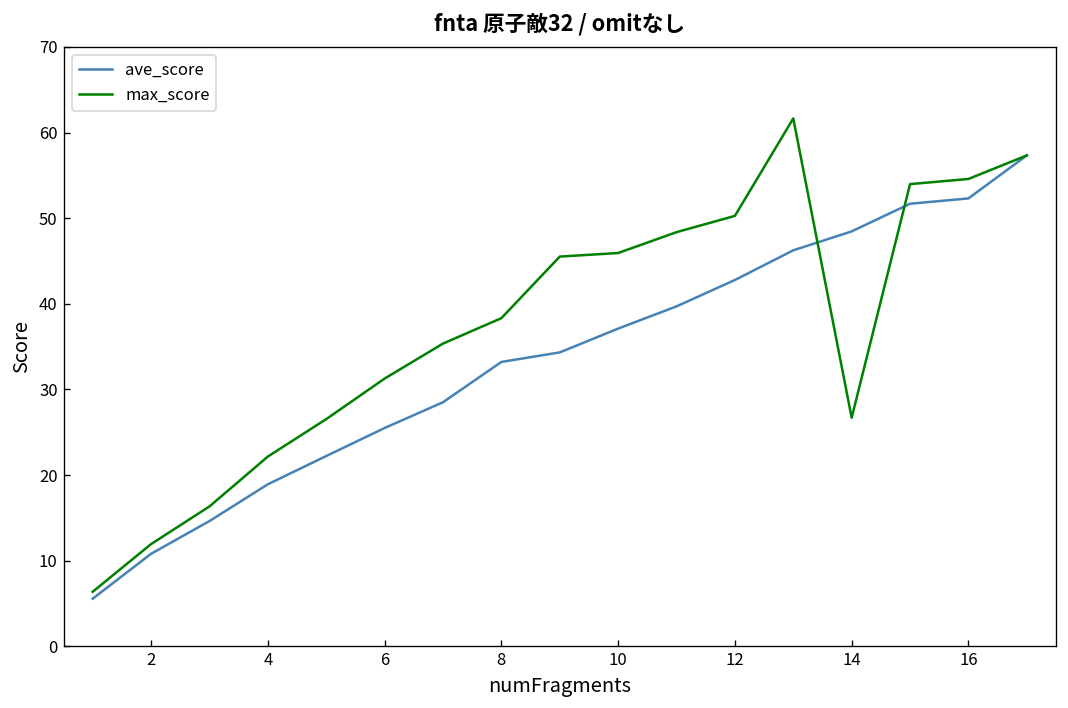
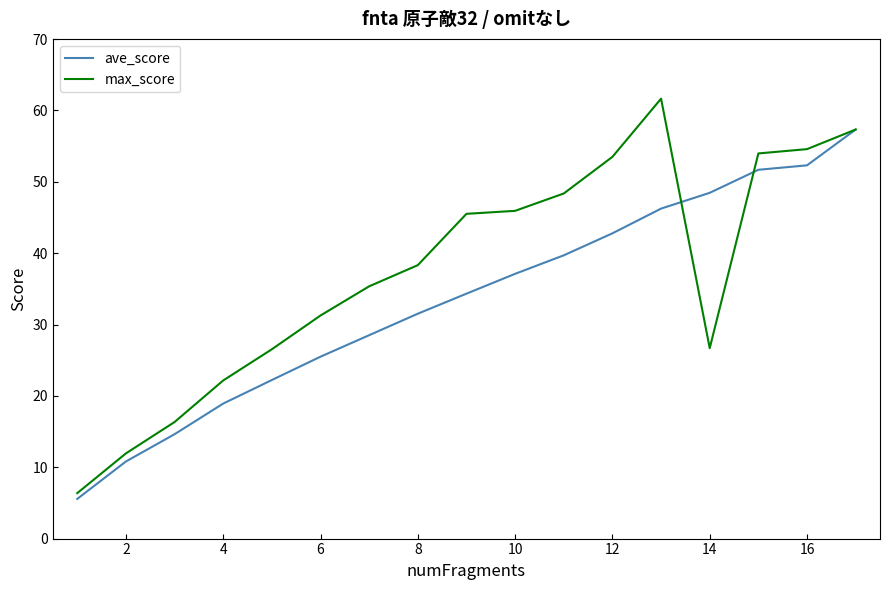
ave_score, 8: 33 -> 32
max_score, 12: 50 -> 53
